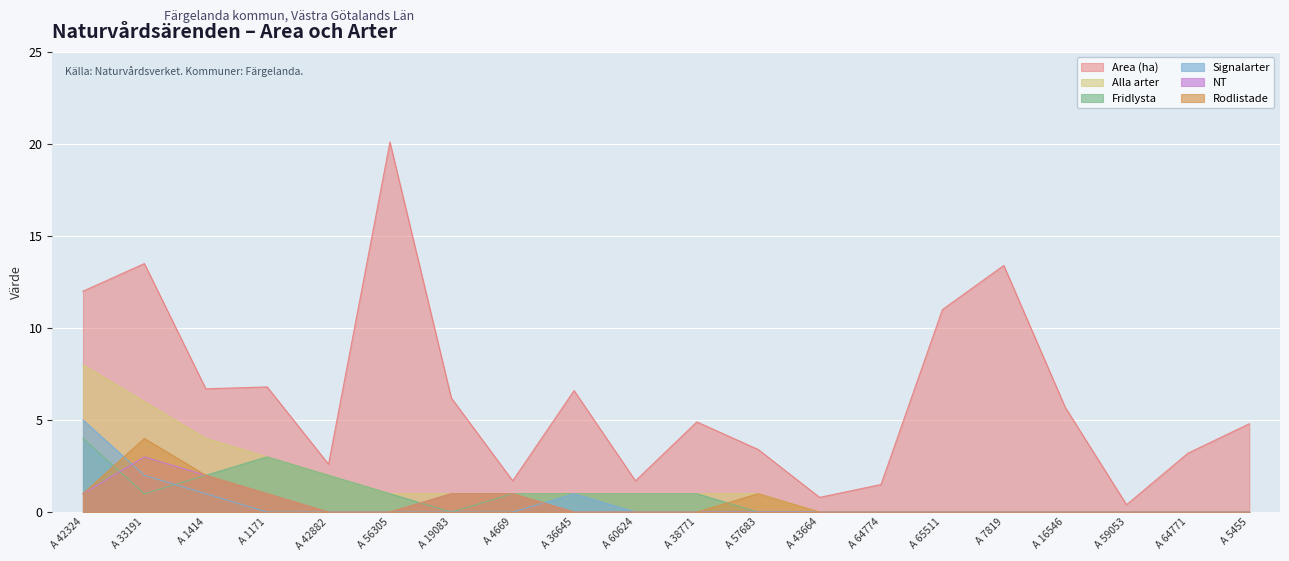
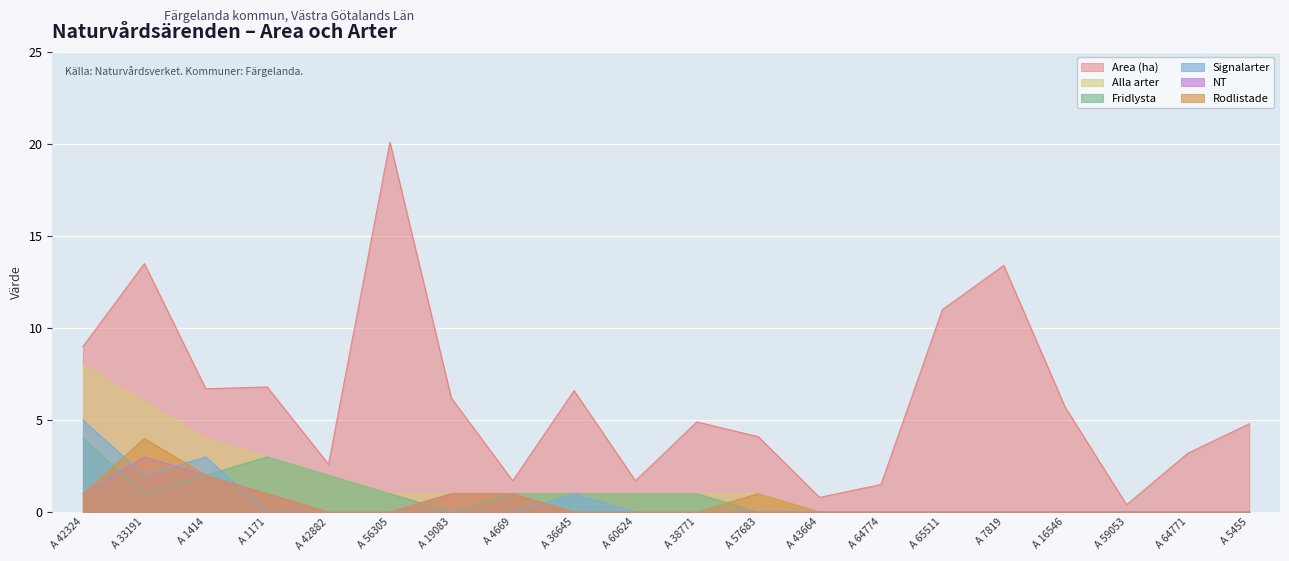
Area (ha), A 42324: 12 -> 9
Signalarter, A 1414: 1 -> 3
Area (ha), A 57683: 3.4 -> 4.1
